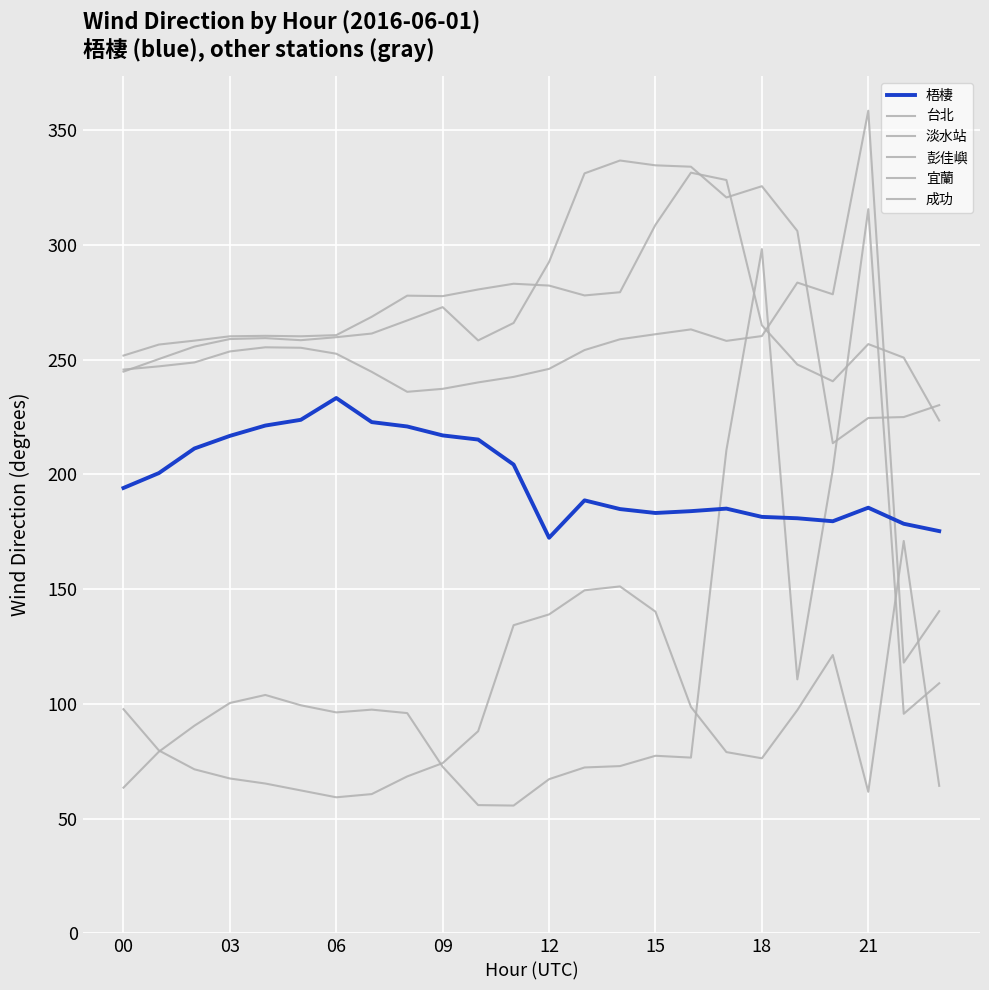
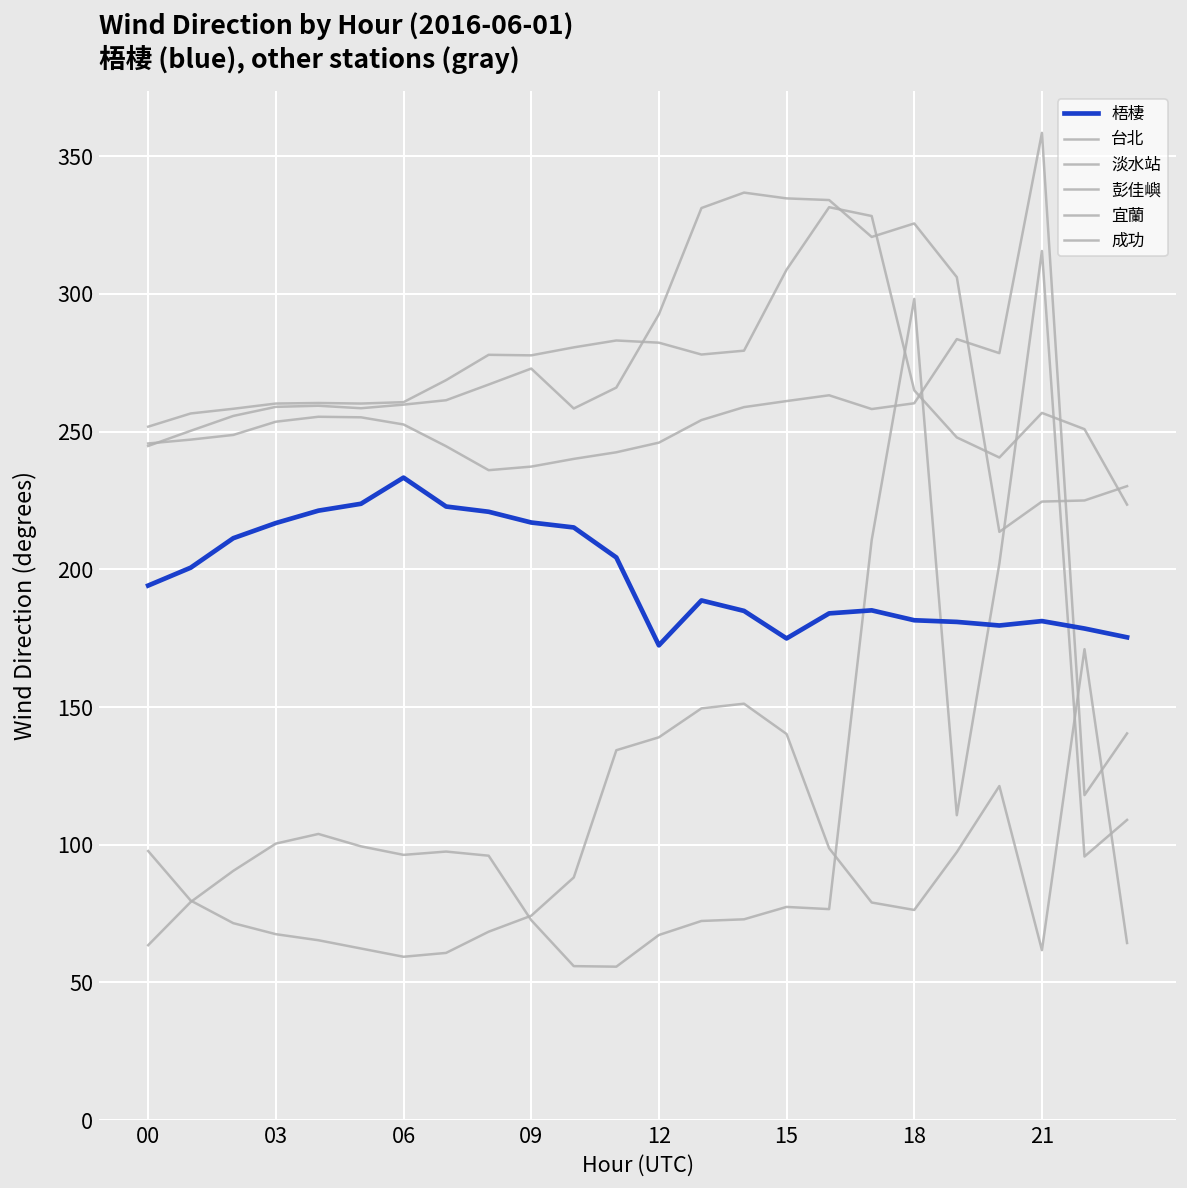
梧棲, 15: 183 -> 175
梧棲, 21: 186 -> 181
